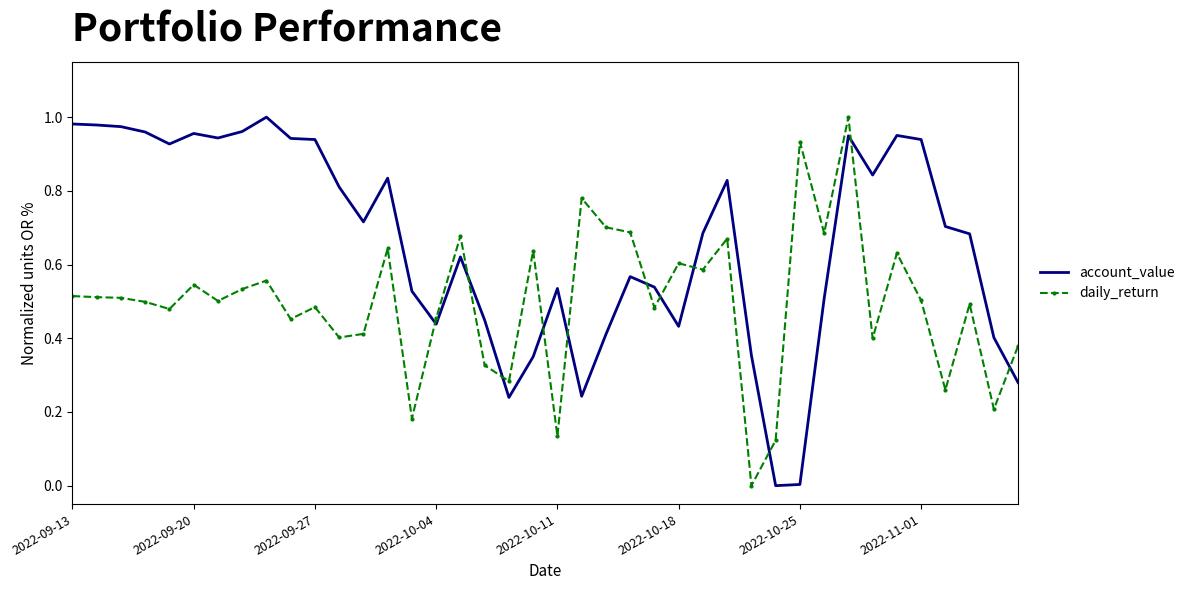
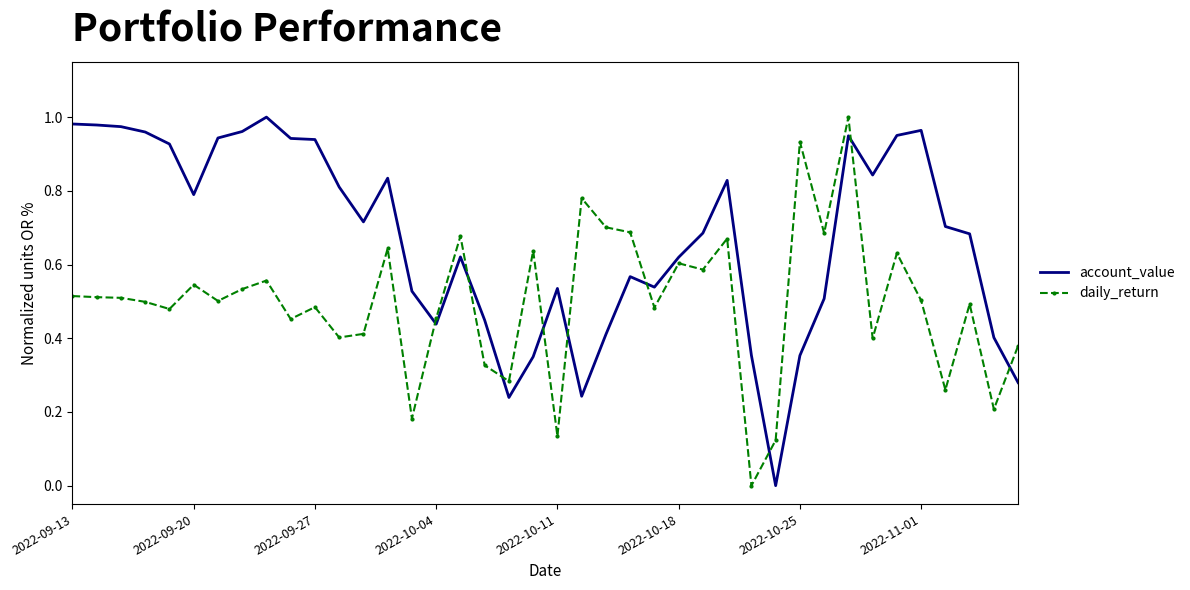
account_value, 2022-09-20: 0.96 -> 0.79
account_value, 2022-10-18: 0.43 -> 0.62
account_value, 2022-10-25: 0.00 -> 0.35
account_value, 2022-11-01: 0.94 -> 0.96
